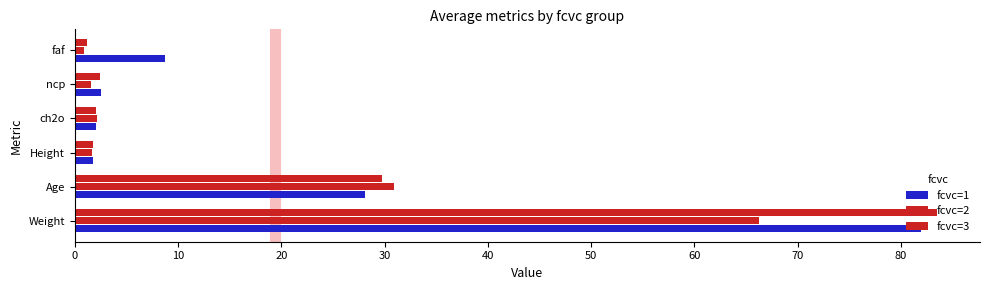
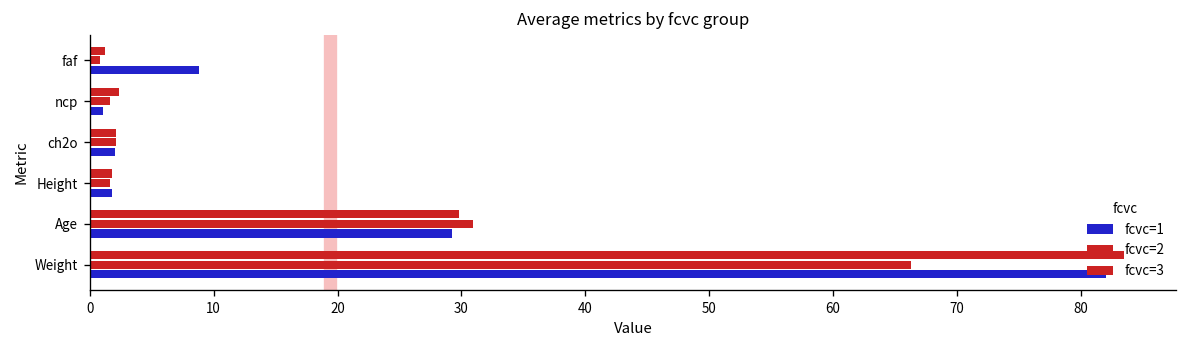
fcvc=1, ncp: 2.5 -> 1.1
fcvc=1, Age: 28.1 -> 29.2
